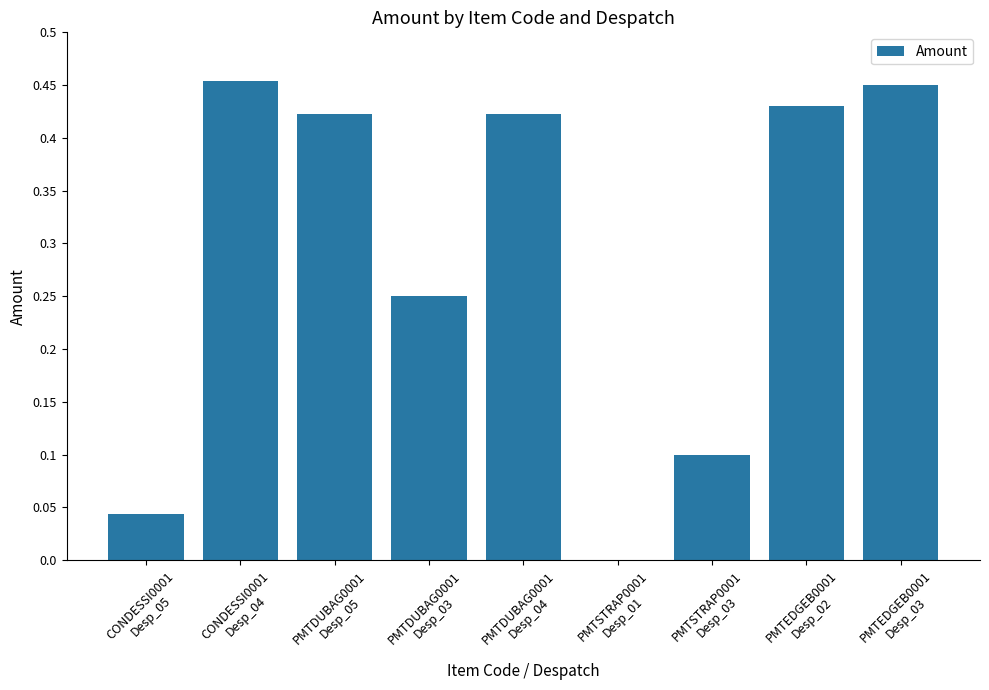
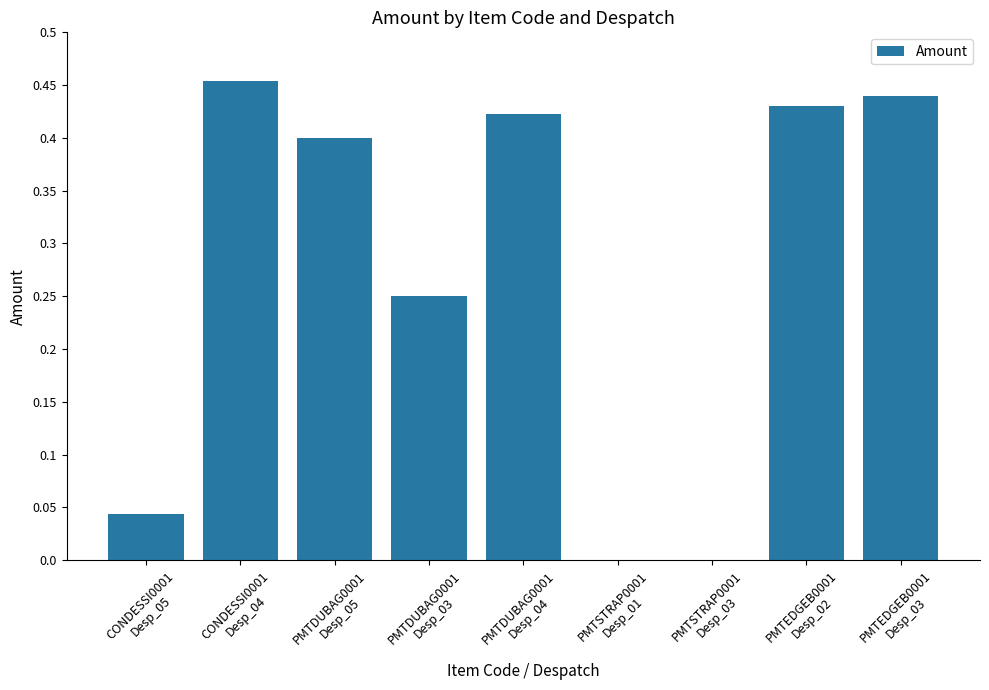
PMTDUBAG0001 Desp_05: 0.423 -> 0.399
PMTSTRAP0001 Desp_03: 0.1 -> 0.0
PMTEDGEB0001 Desp_03: 0.45 -> 0.44
